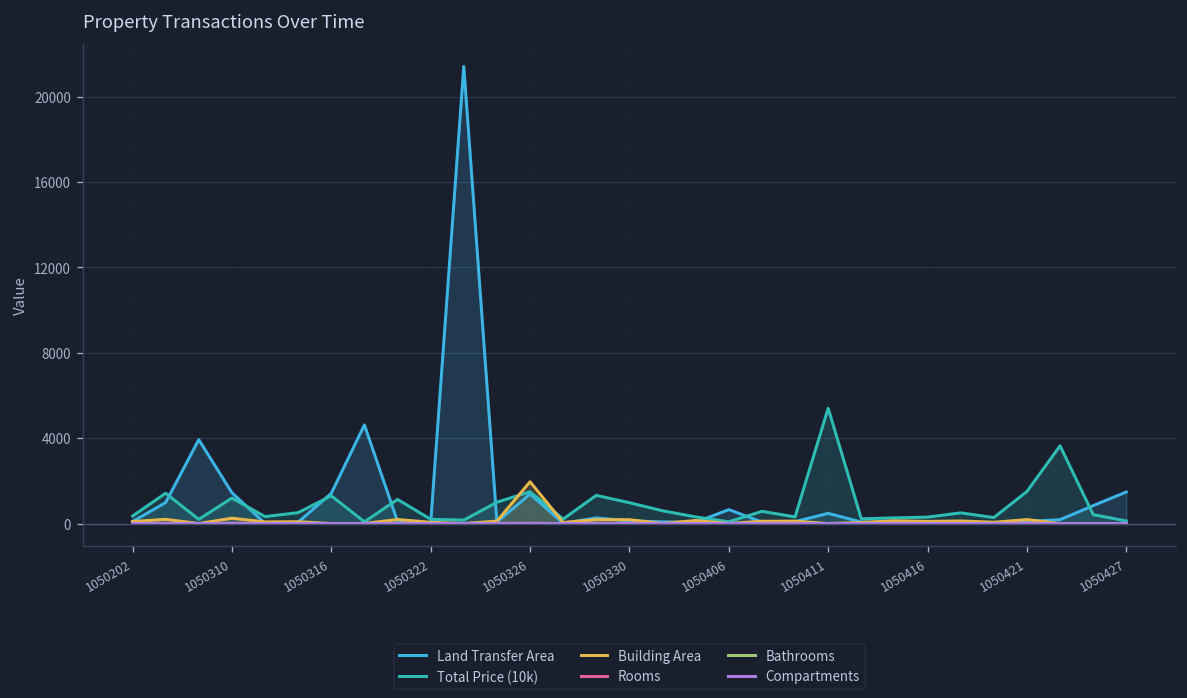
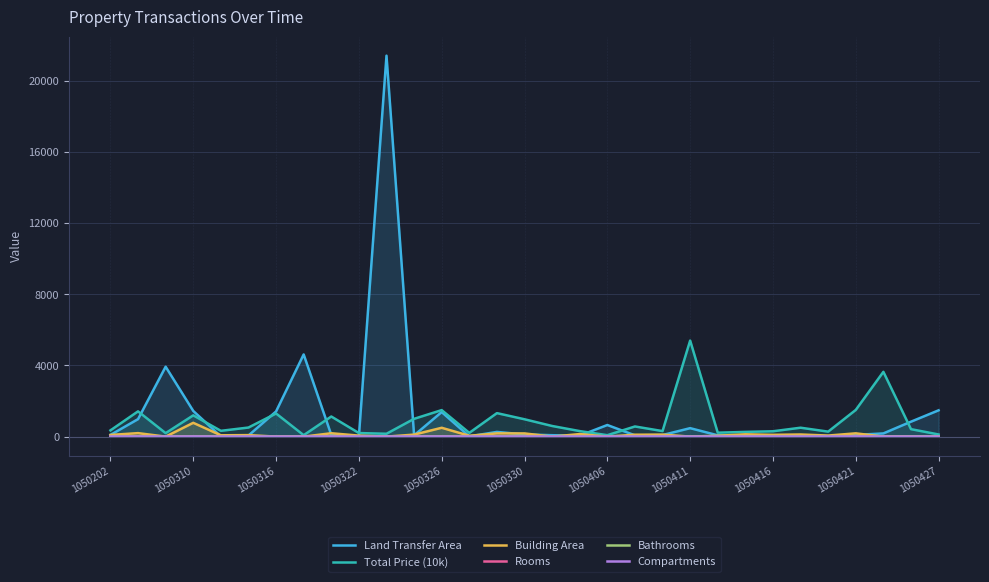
Building Area, 1050310: 200 -> 800
Building Area, 1050326: 2000 -> 500
